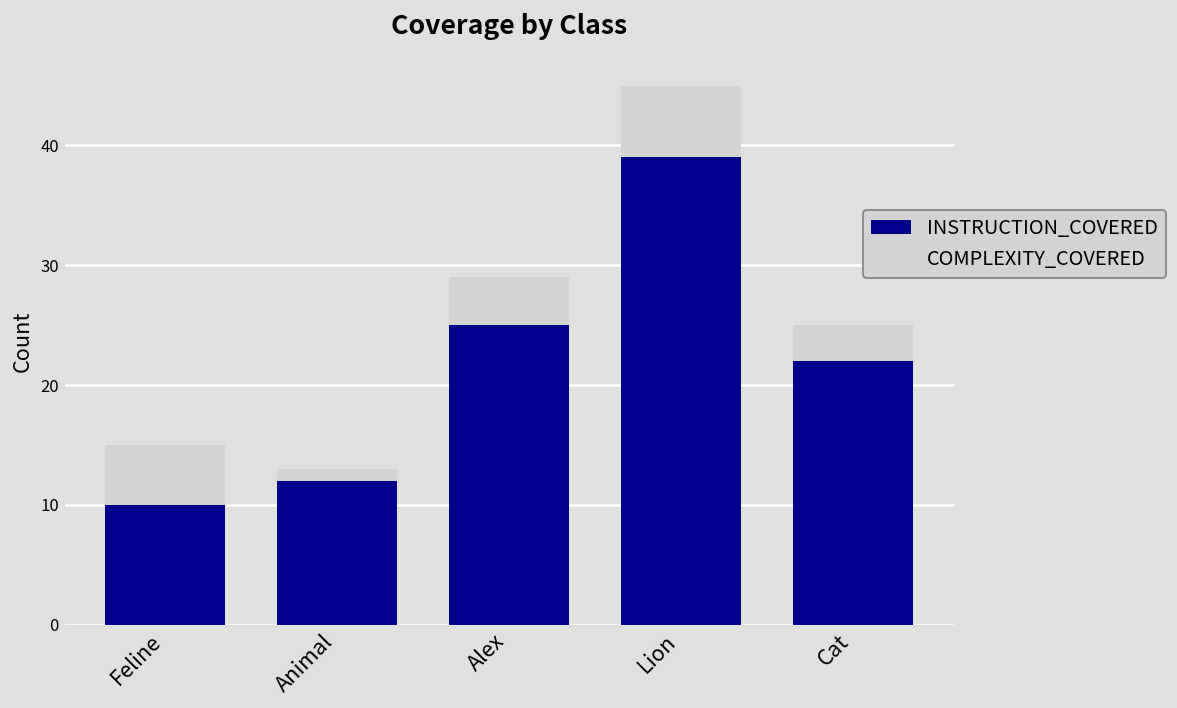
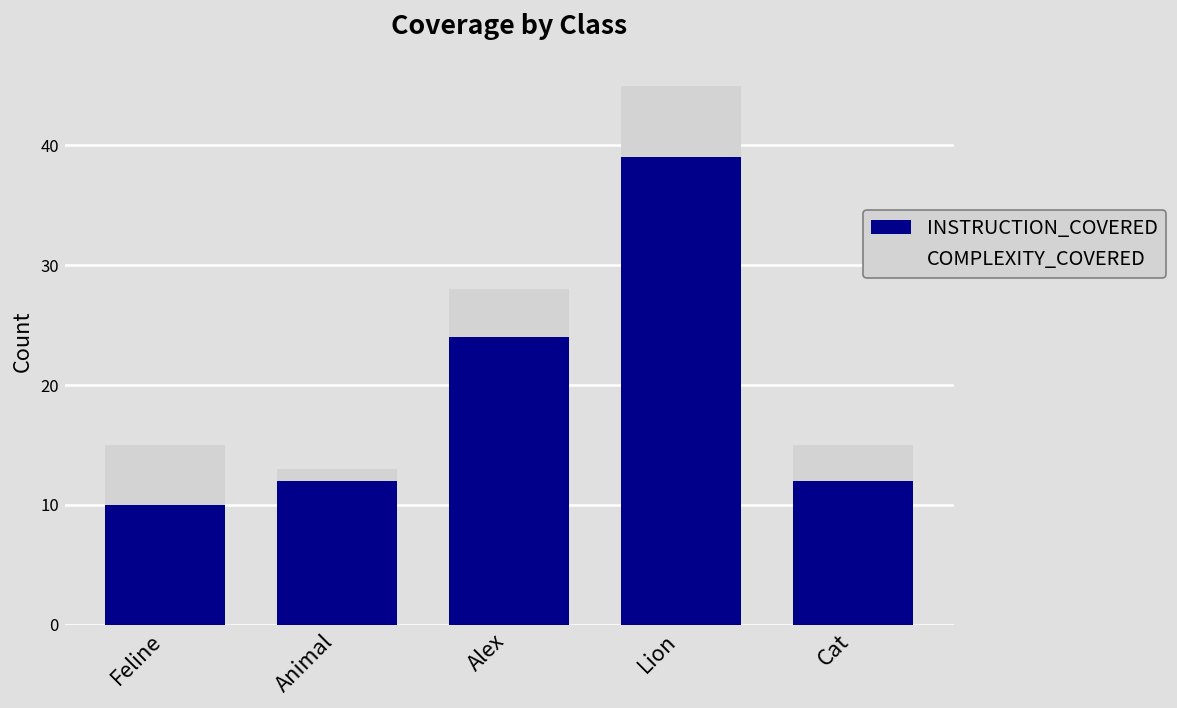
INSTRUCTION_COVERED, Alex: 25 -> 24
INSTRUCTION_COVERED, Cat: 22 -> 12
